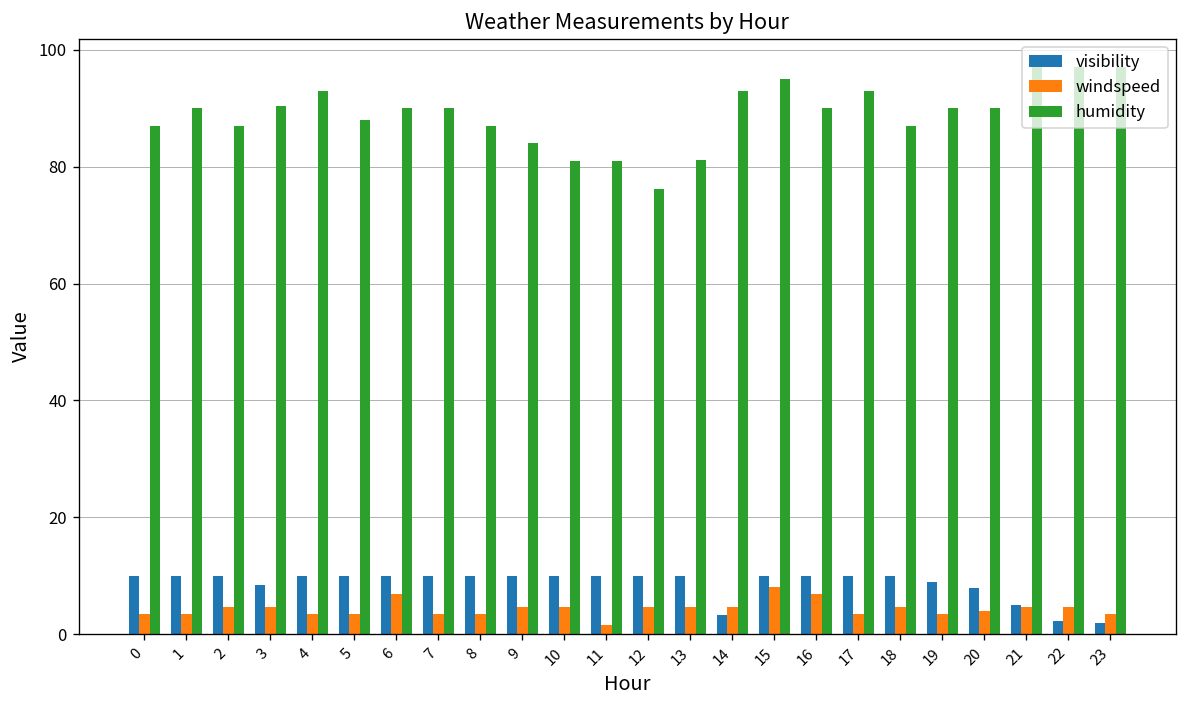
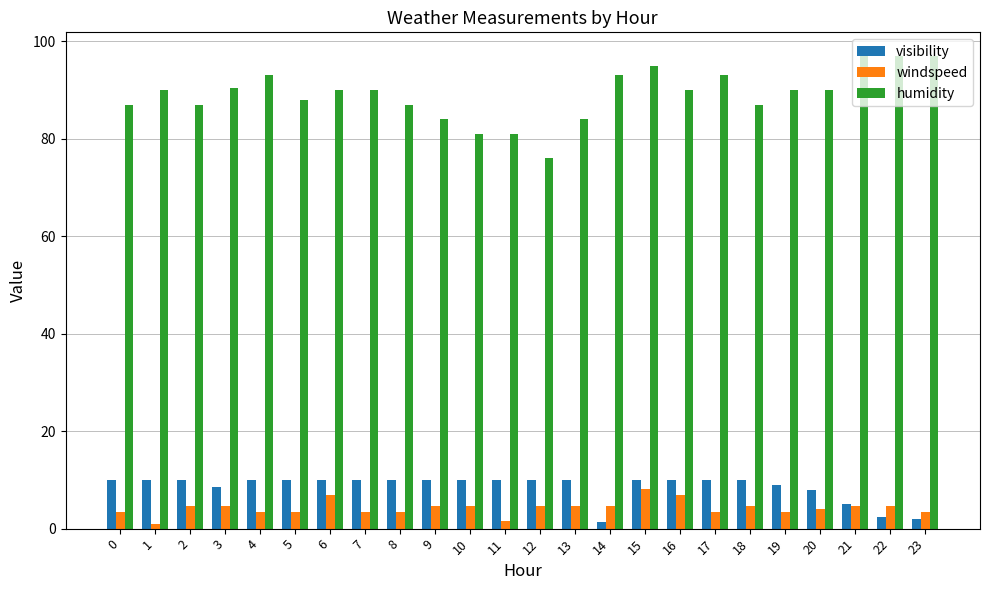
windspeed, 1: 4 -> 1
humidity, 13: 81 -> 84
visibility, 14: 3 -> 1
